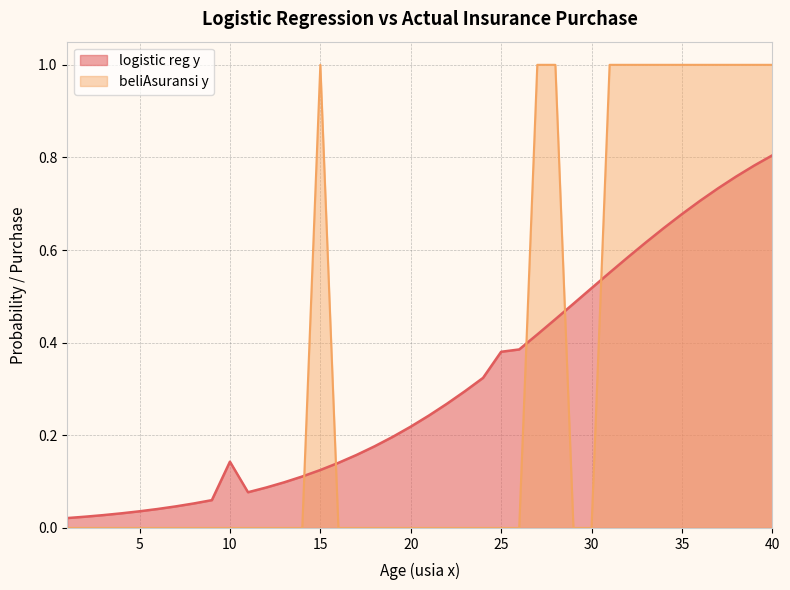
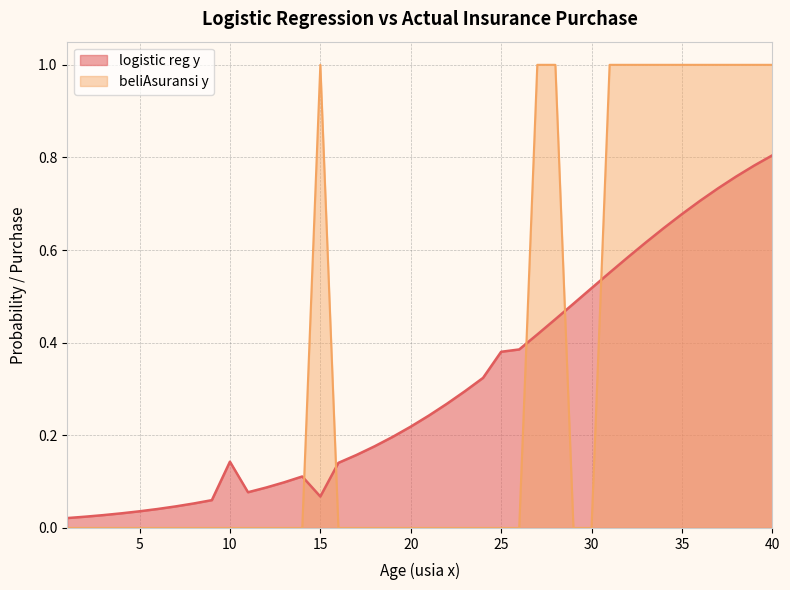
logistic reg y, 15: 0.13 -> 0.07
